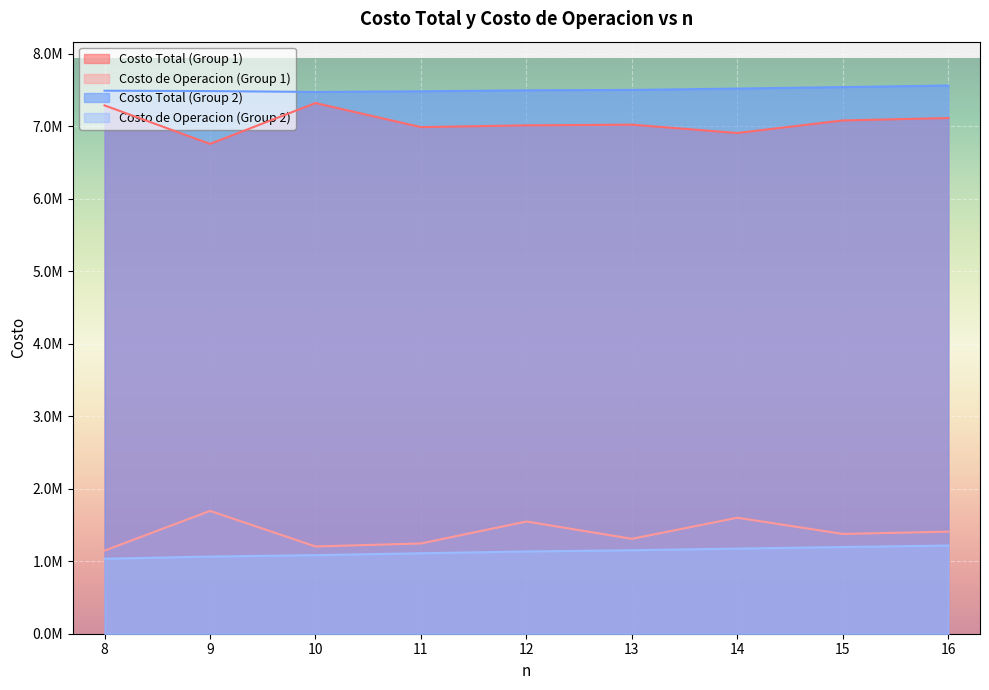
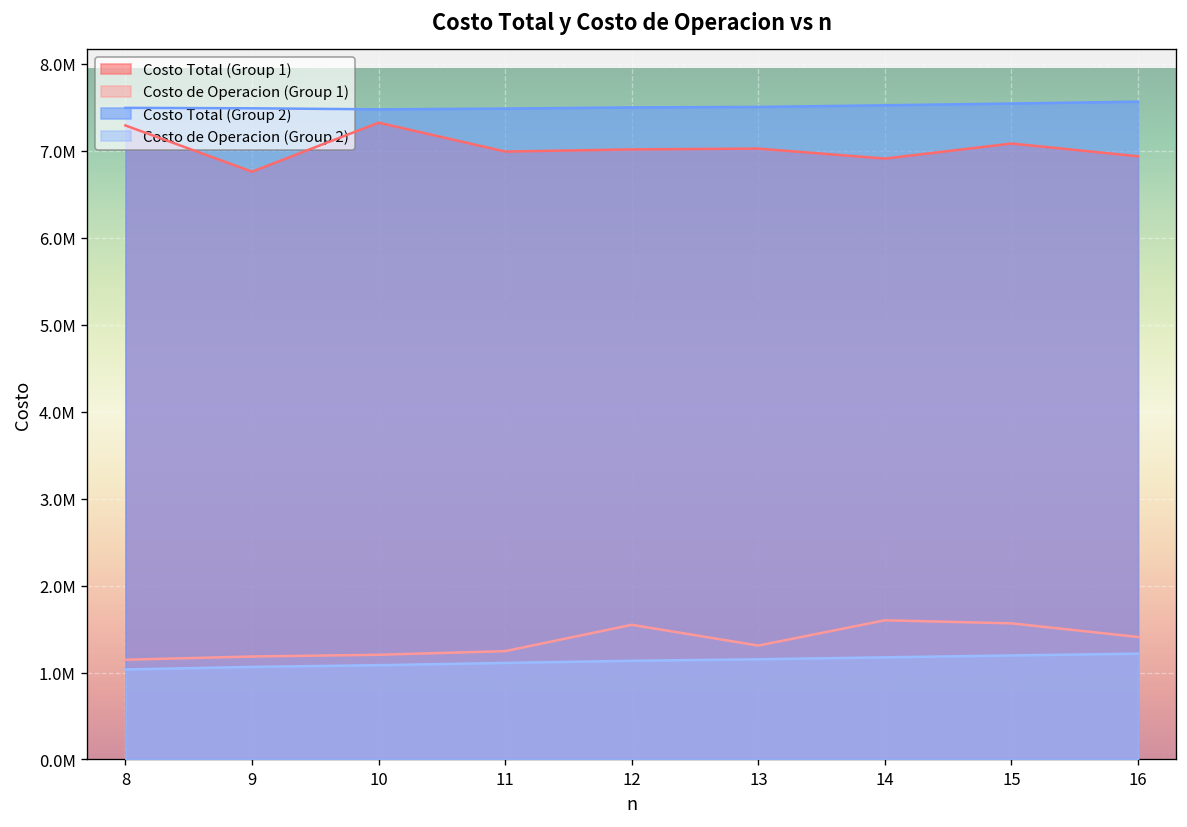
Costo de Operacion (Group 1), 9: 1700000 -> 1200000
Costo de Operacion (Group 1), 15: 1400000 -> 1600000
Costo Total (Group 1), 16: 7100000 -> 6900000
